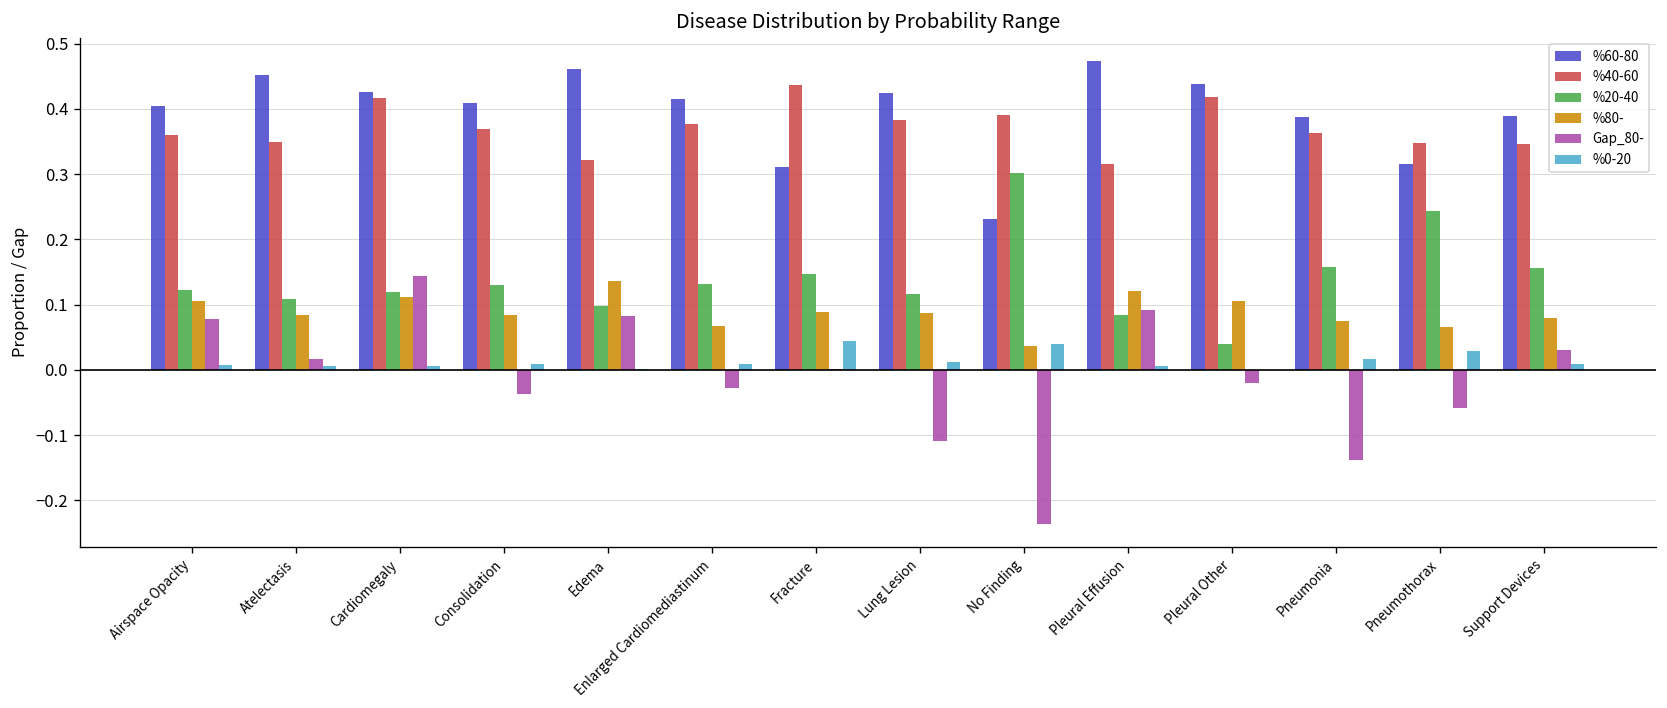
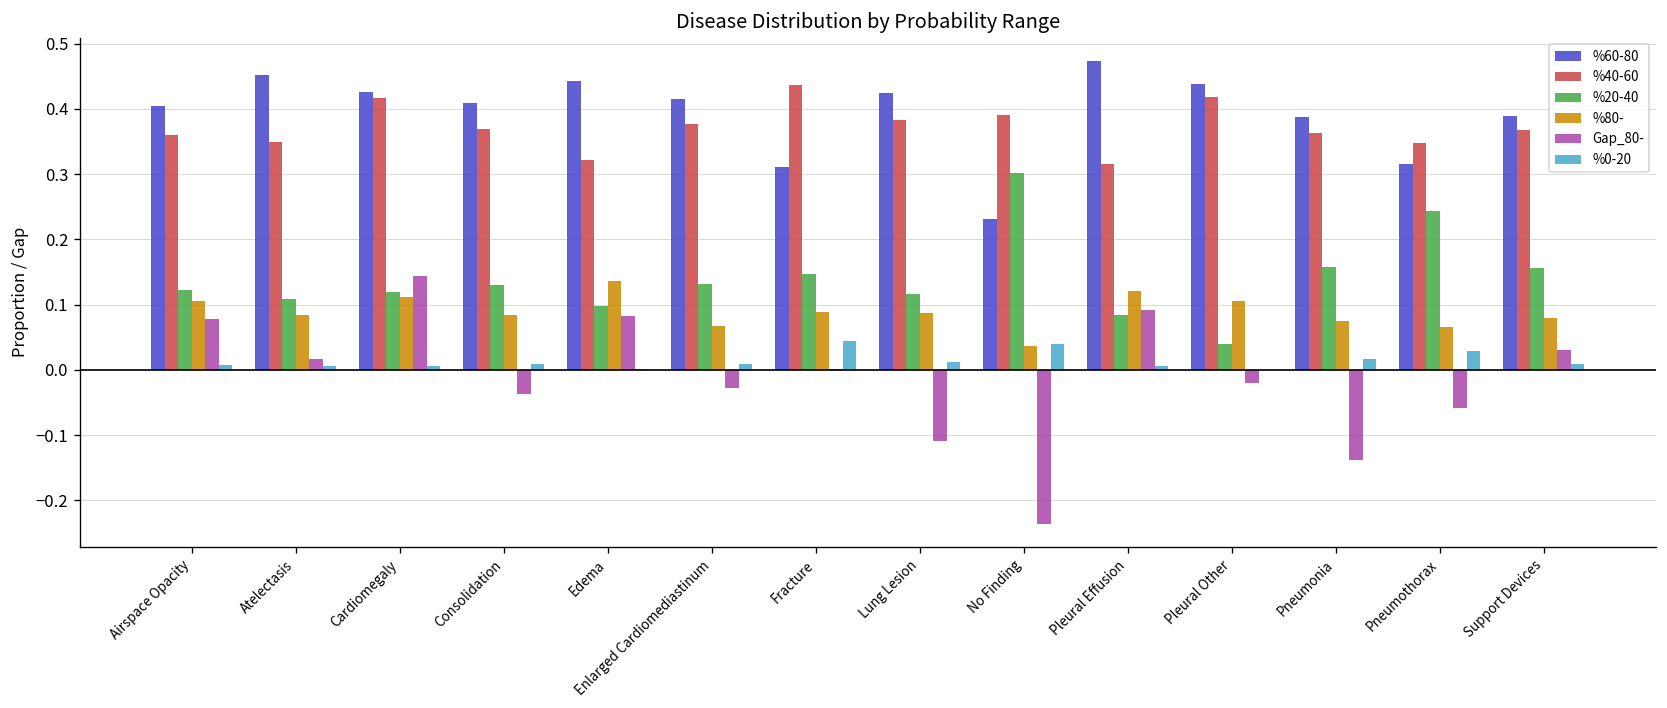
%60-80, Edema: 0.46 -> 0.44
%40-60, Support Devices: 0.35 -> 0.37
